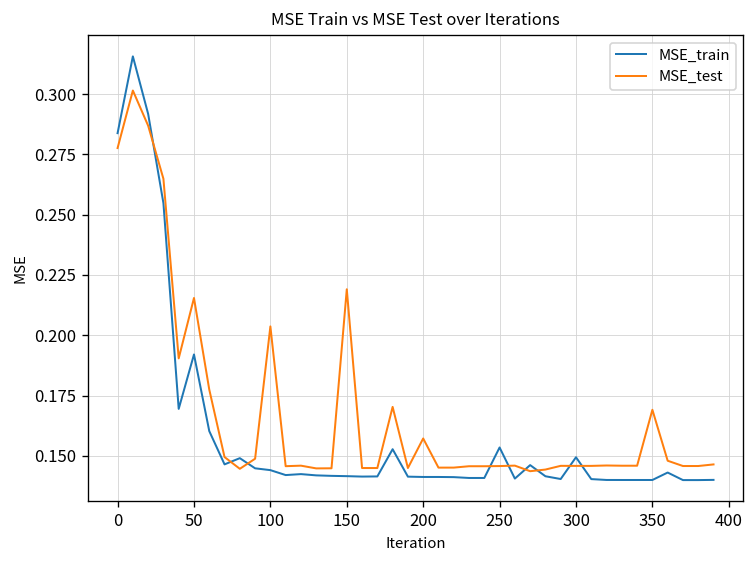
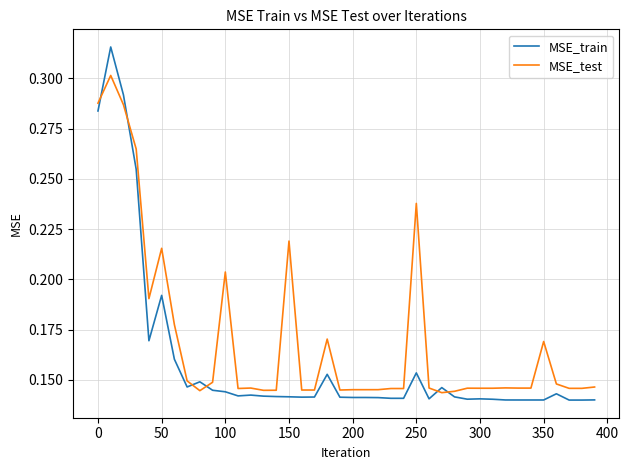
MSE_test, 0: 0.278 -> 0.288
MSE_test, 200: 0.157 -> 0.145
MSE_test, 250: 0.146 -> 0.238
MSE_train, 300: 0.149 -> 0.141
